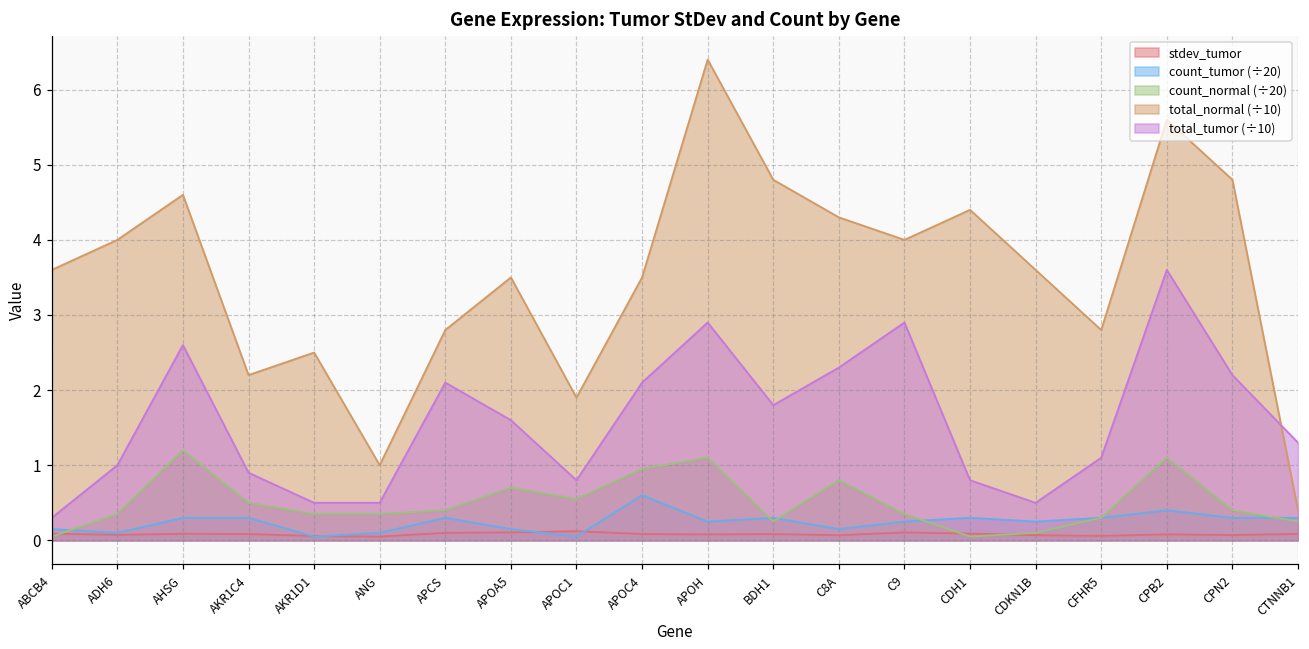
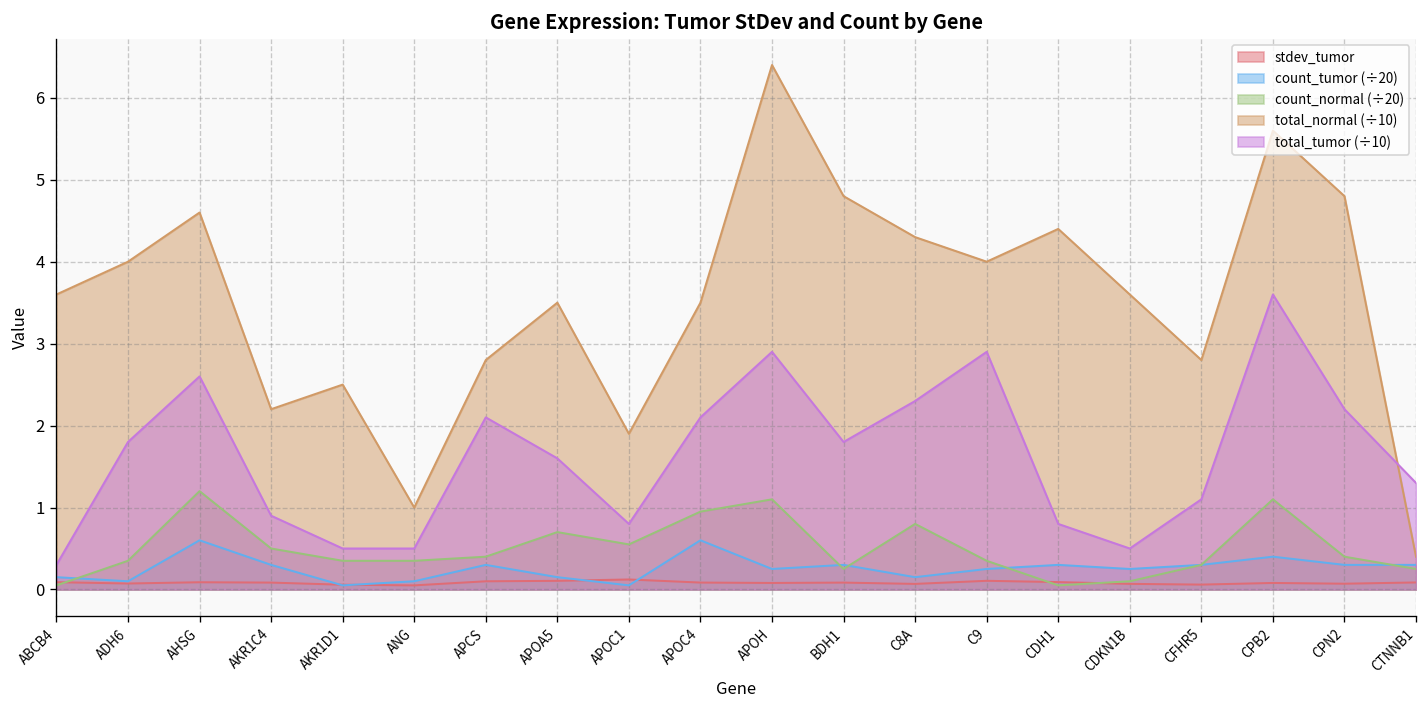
total_tumor (÷10), ADH6: 1.0 -> 1.8
count_tumor (÷20), AHSG: 0.3 -> 0.6
